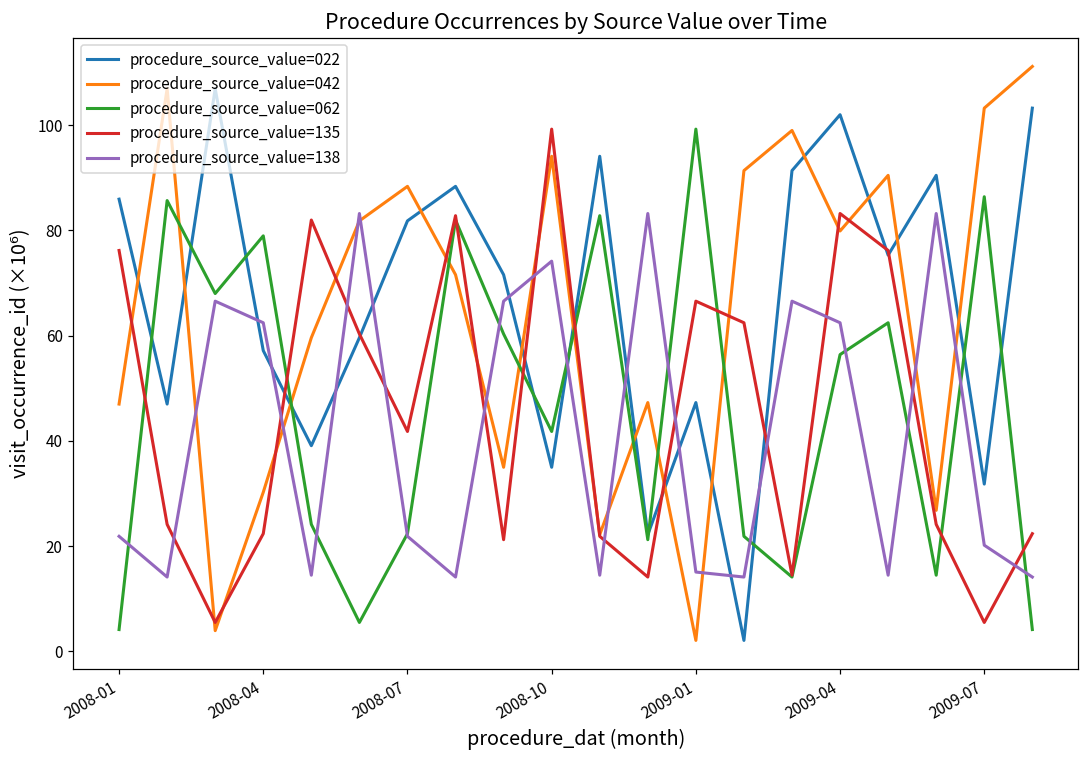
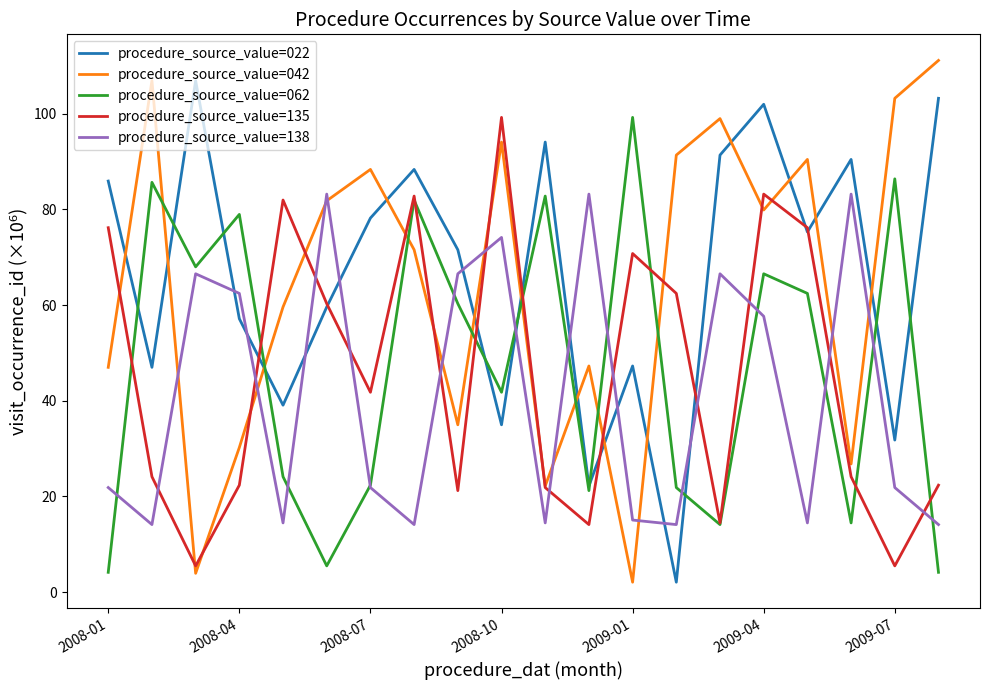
procedure_source_value=022, 2008-07: 82 -> 78
procedure_source_value=135, 2009-01: 67 -> 71
procedure_source_value=062, 2009-04: 56 -> 67
procedure_source_value=138, 2009-04: 62 -> 58
procedure_source_value=138, 2009-07: 20 -> 22
